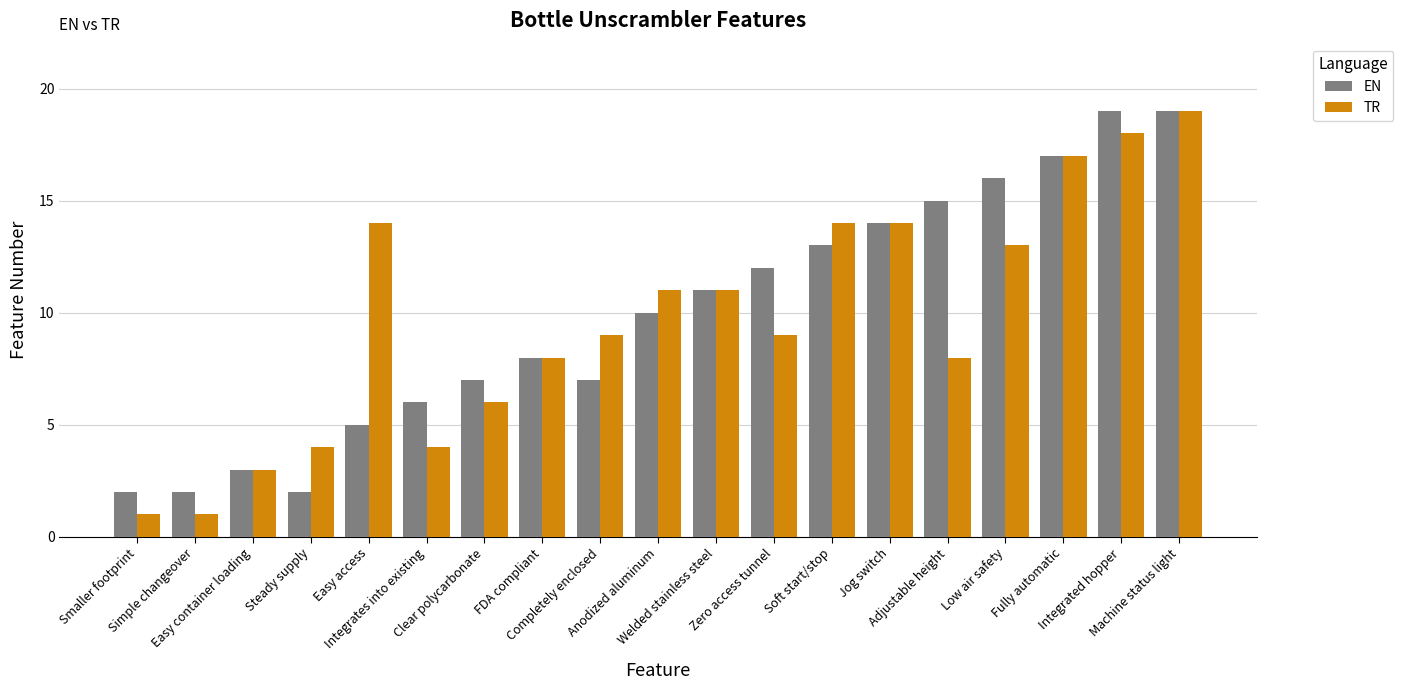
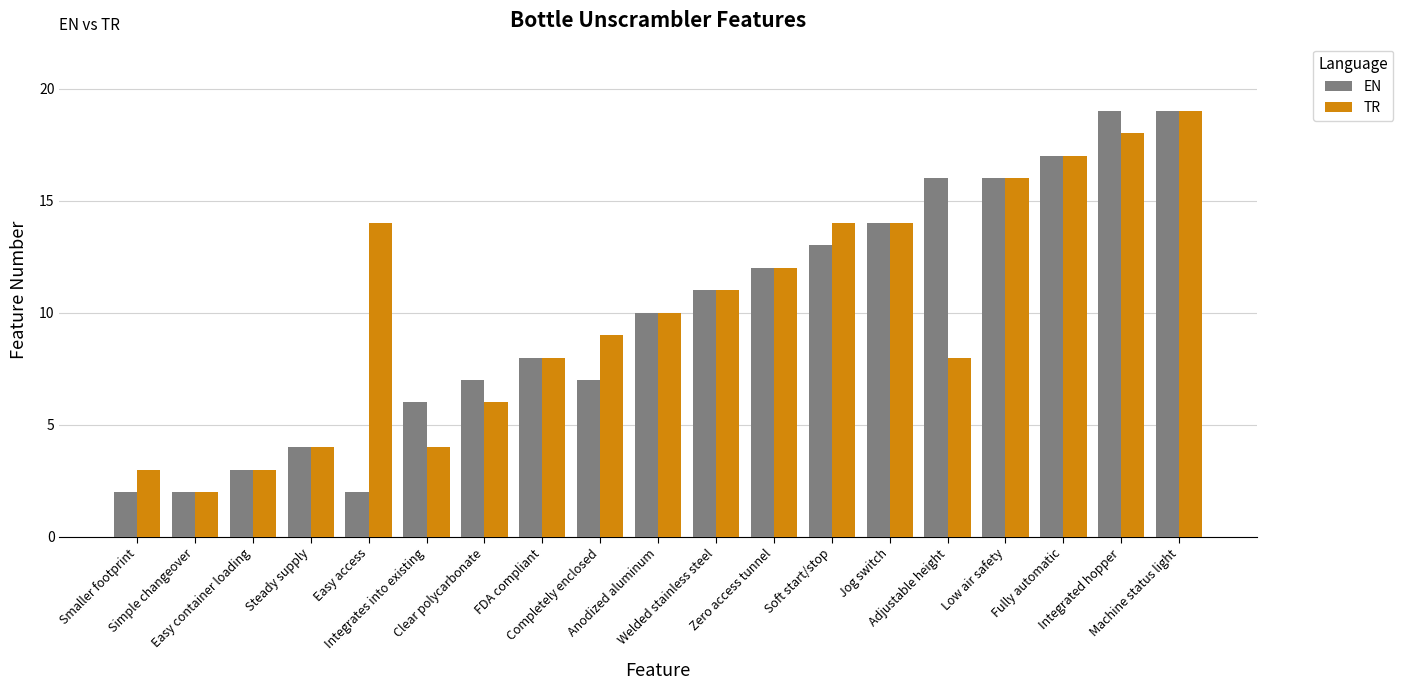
TR, Smaller footprint: 1 -> 3
TR, Simple changeover: 1 -> 2
EN, Steady supply: 2 -> 4
EN, Easy access: 5 -> 2
TR, Anodized aluminum: 11 -> 10
TR, Zero access tunnel: 9 -> 12
EN, Adjustable height: 15 -> 16
TR, Low air safety: 13 -> 16
